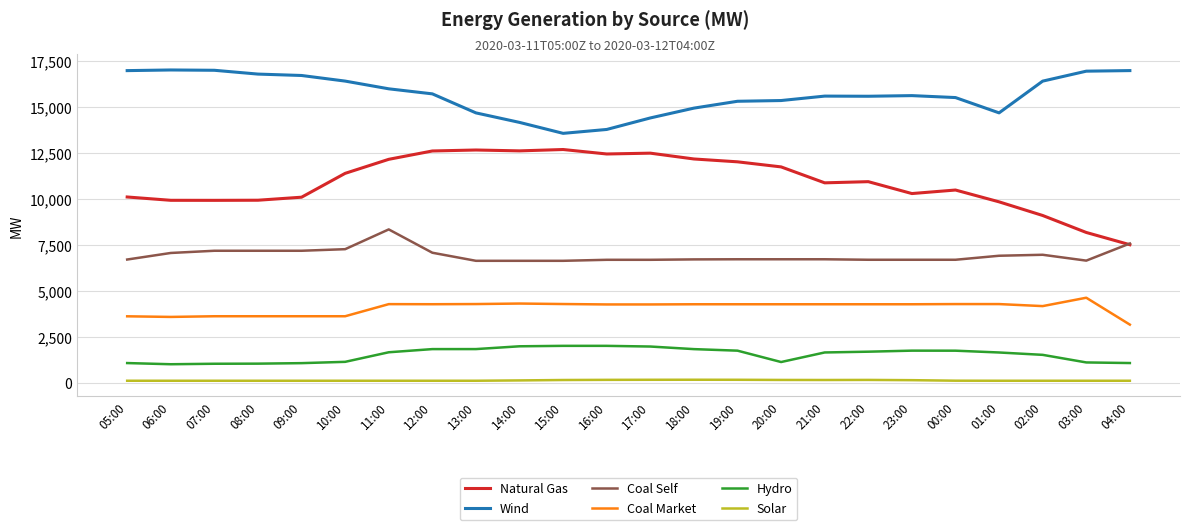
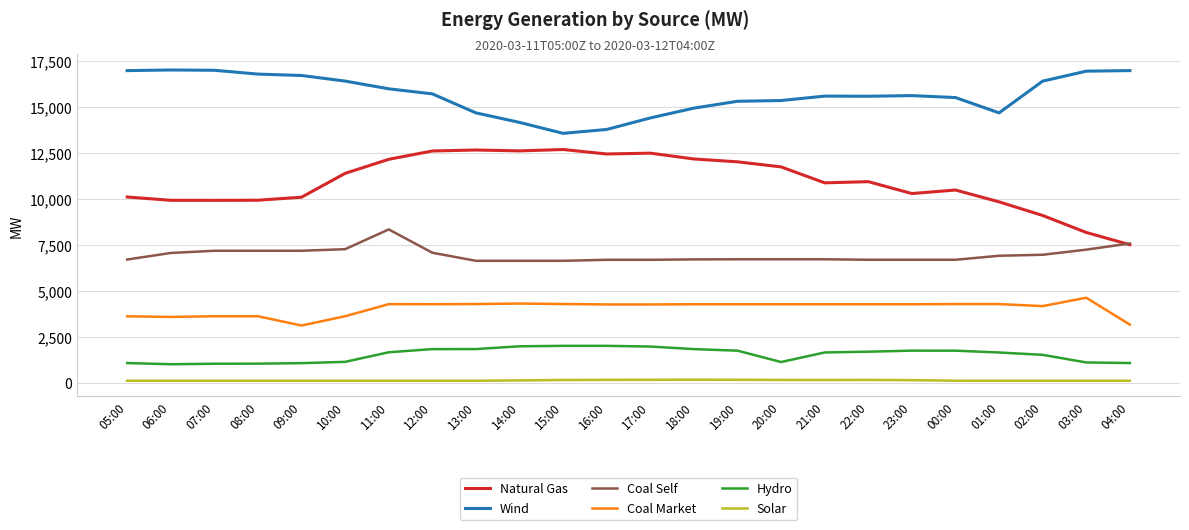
Coal Market, 09:00: 3,600 -> 3,100
Coal Self, 03:00: 6,700 -> 7,300
